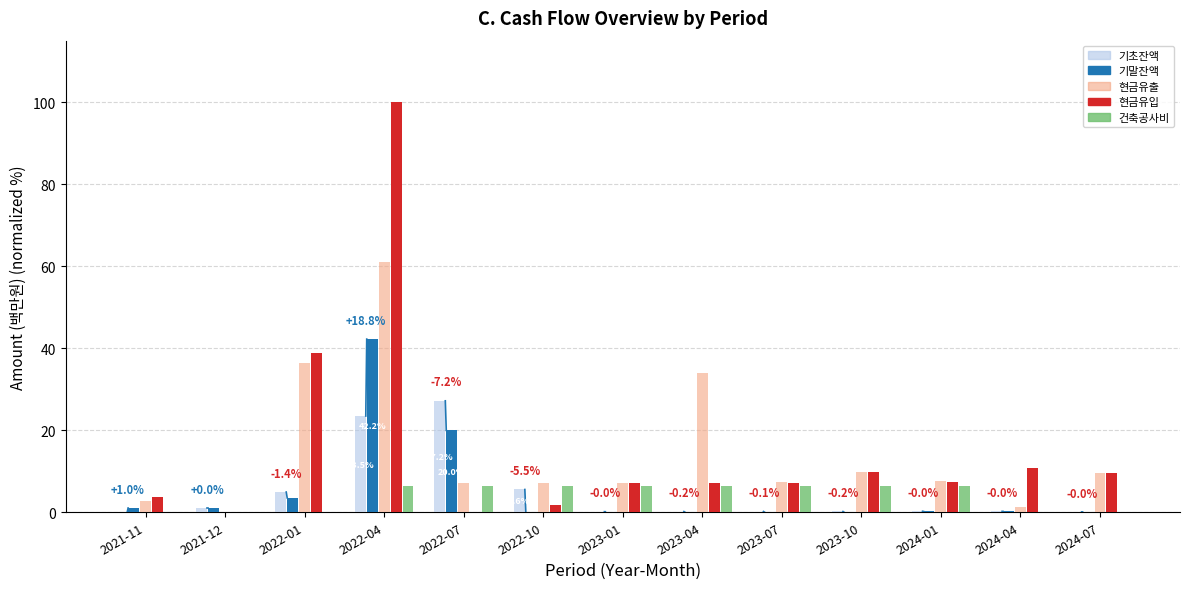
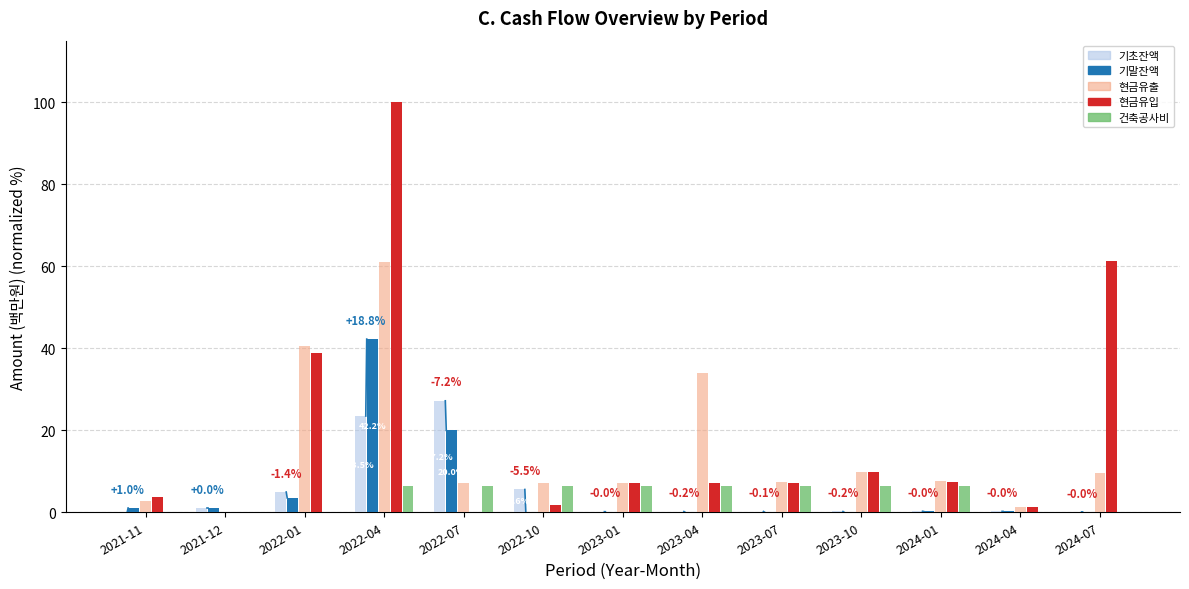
현금유출, 2022-01: 36 -> 41
현금유입, 2024-04: 11 -> 1
현금유입, 2024-07: 10 -> 61
